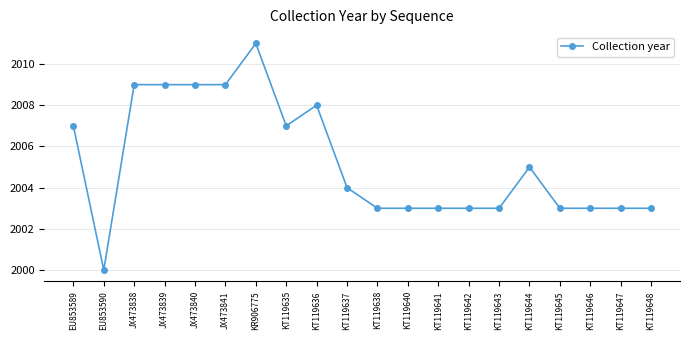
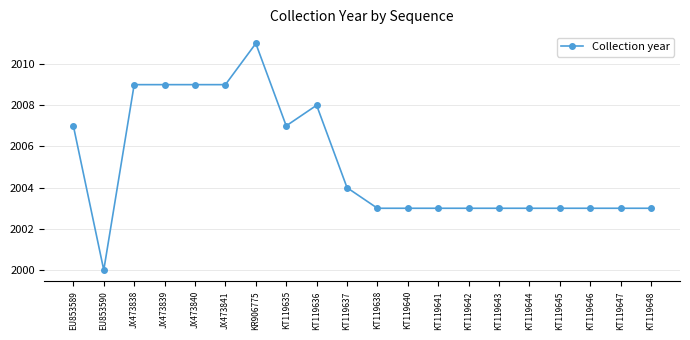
KT119644: 2005 -> 2003
